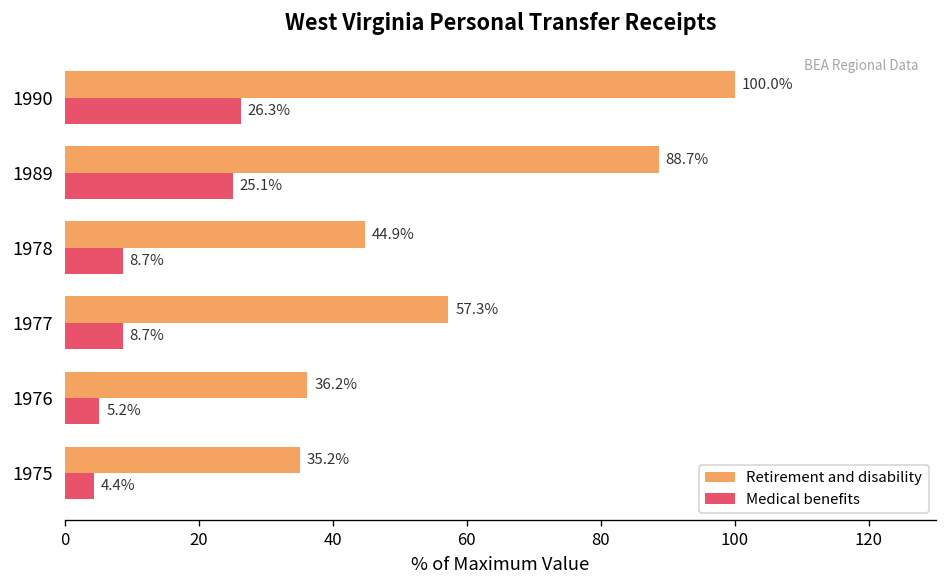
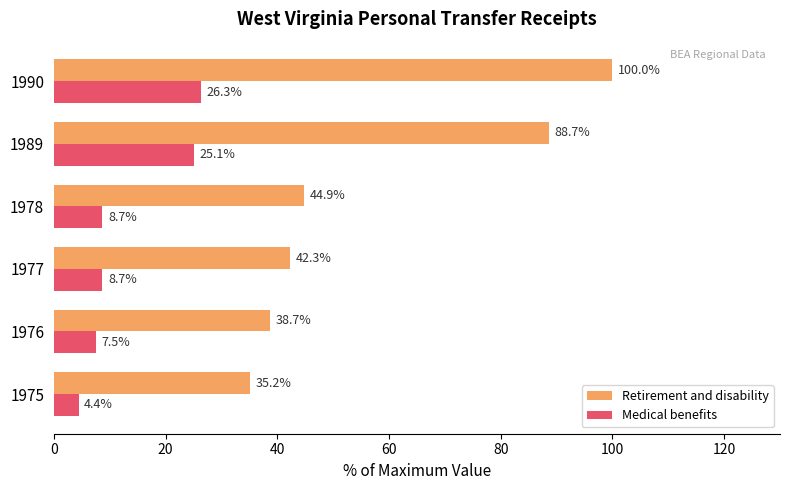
Retirement and disability, 1977: 57.3% -> 42.3%
Retirement and disability, 1976: 36.2% -> 38.7%
Medical benefits, 1976: 5.2% -> 7.5%
